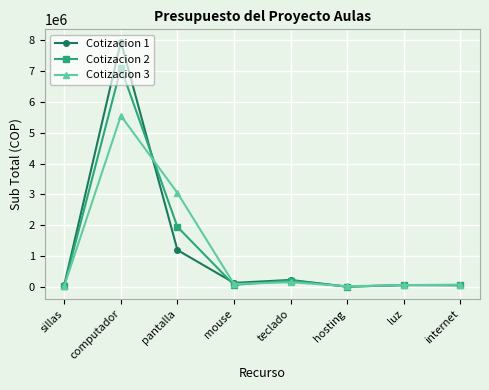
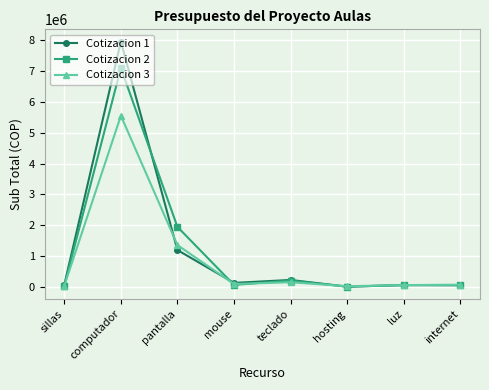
Cotizacion 3, pantalla: 3000000 -> 1400000
